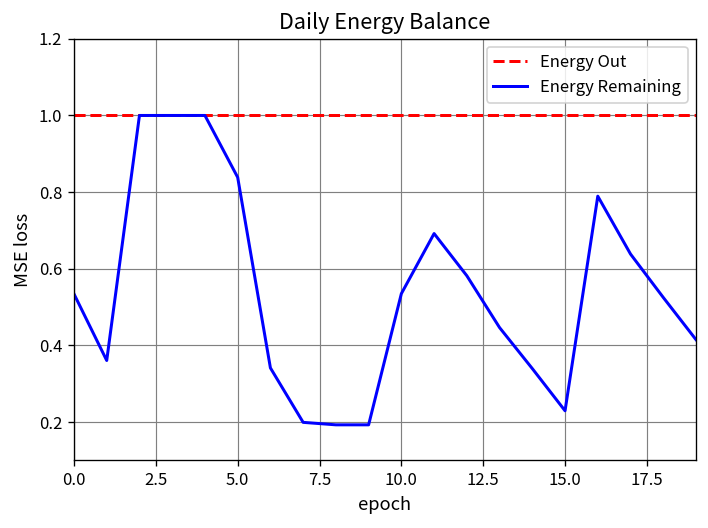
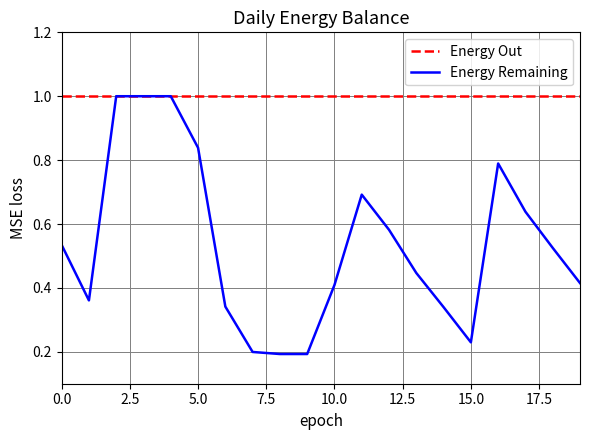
Energy Remaining, 10.0: 0.54 -> 0.41
